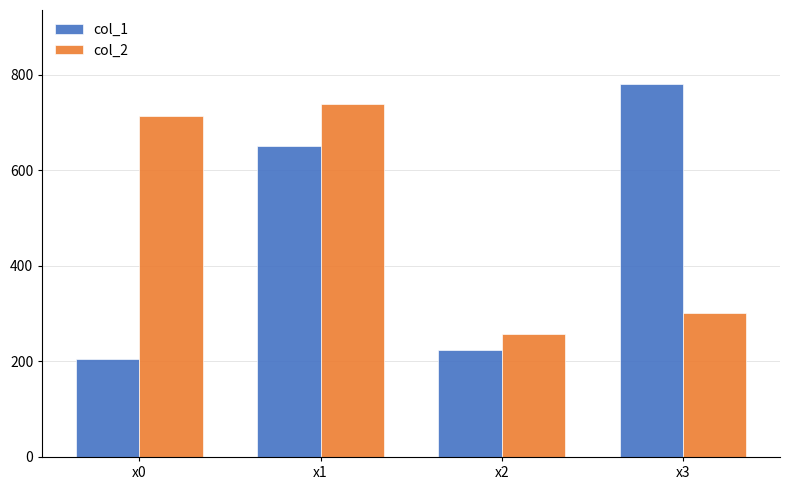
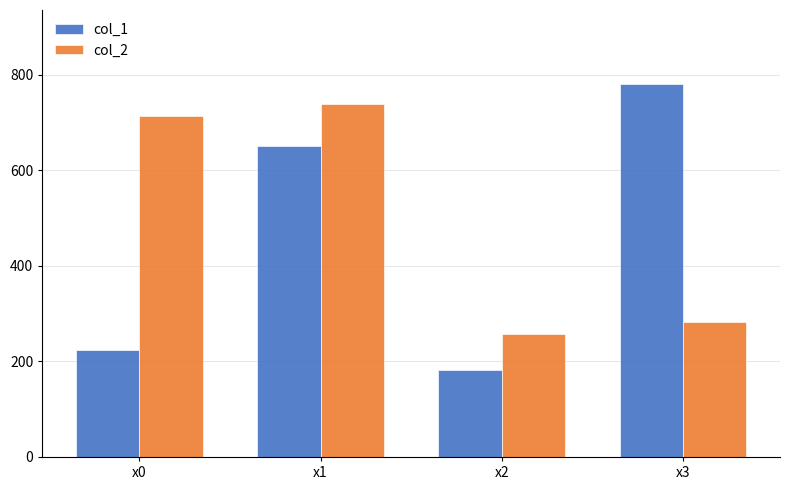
col_1, x0: 210 -> 220
col_1, x2: 220 -> 180
col_2, x3: 300 -> 280
